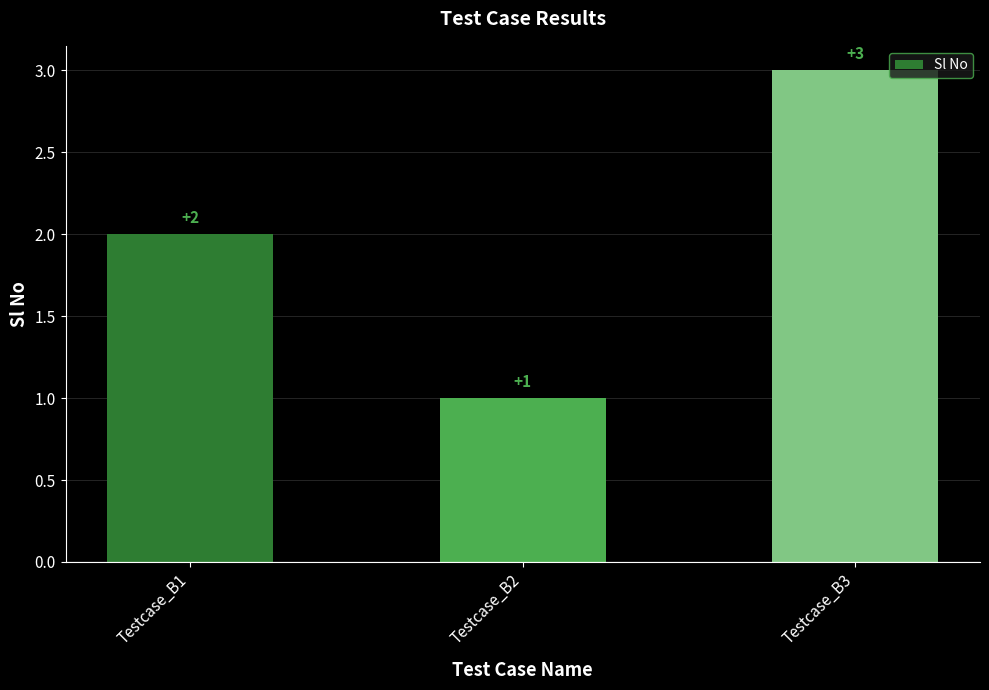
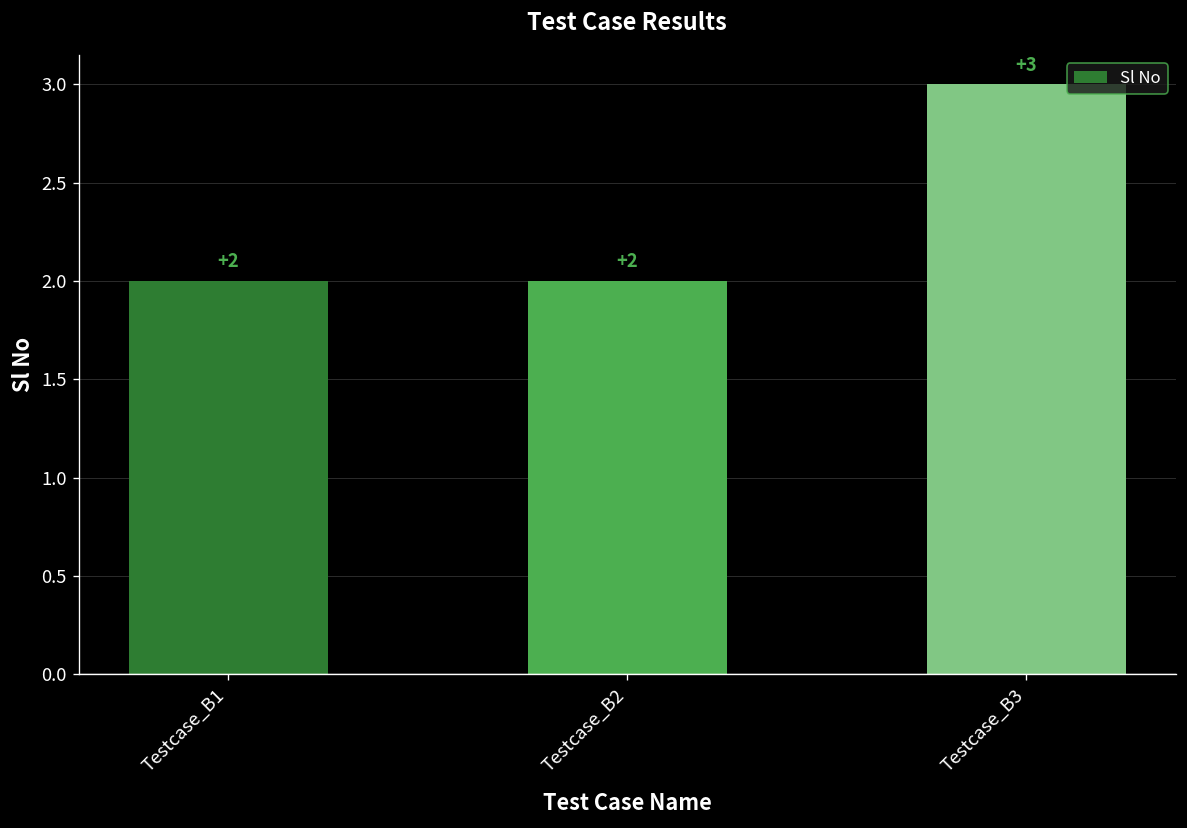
Testcase_B2: +1 -> +2
